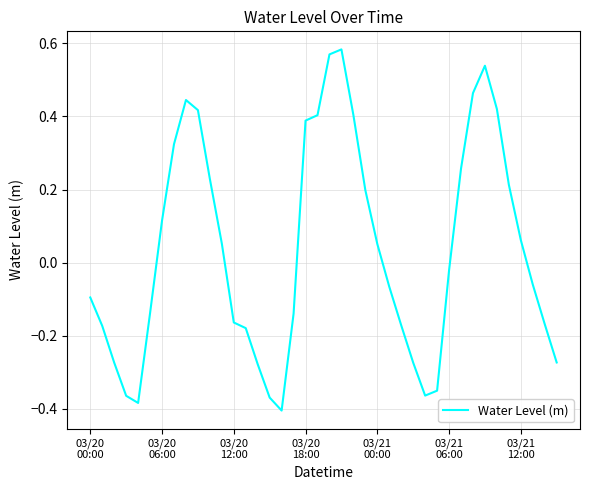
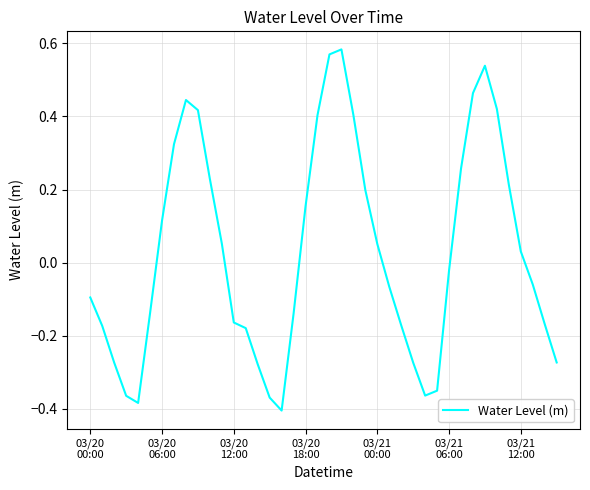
03/20 18:00: 0.39 -> 0.15
03/21 12:00: 0.06 -> 0.03
